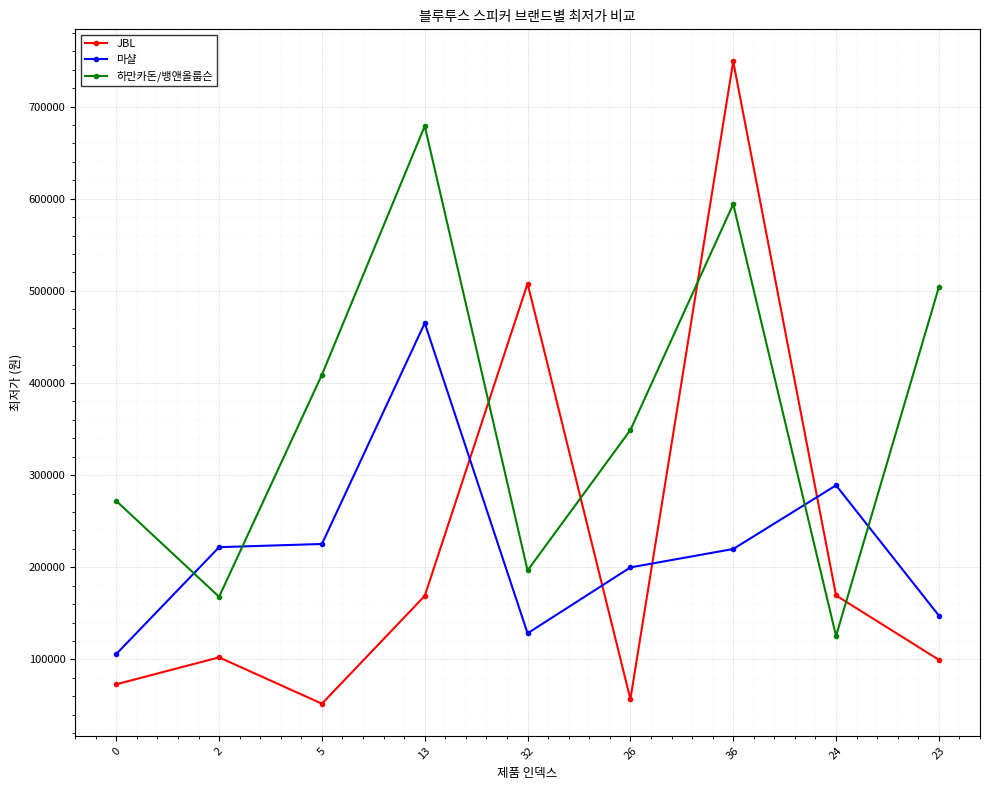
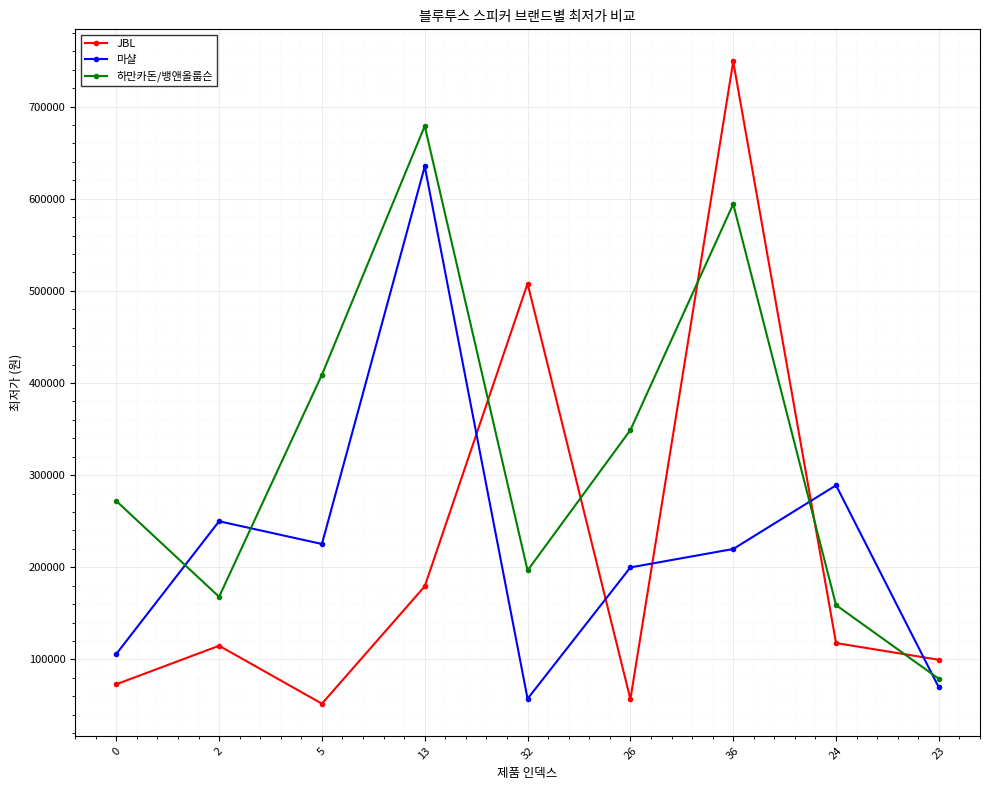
JBL, 2: 100000 -> 110000
마샬, 2: 220000 -> 250000
JBL, 13: 170000 -> 180000
마샬, 13: 470000 -> 640000
마샬, 32: 130000 -> 60000
JBL, 24: 170000 -> 120000
하만카돈/뱅앤올룹슨, 24: 130000 -> 160000
마샬, 23: 150000 -> 70000
하만카돈/뱅앤올룹슨, 23: 500000 -> 80000
